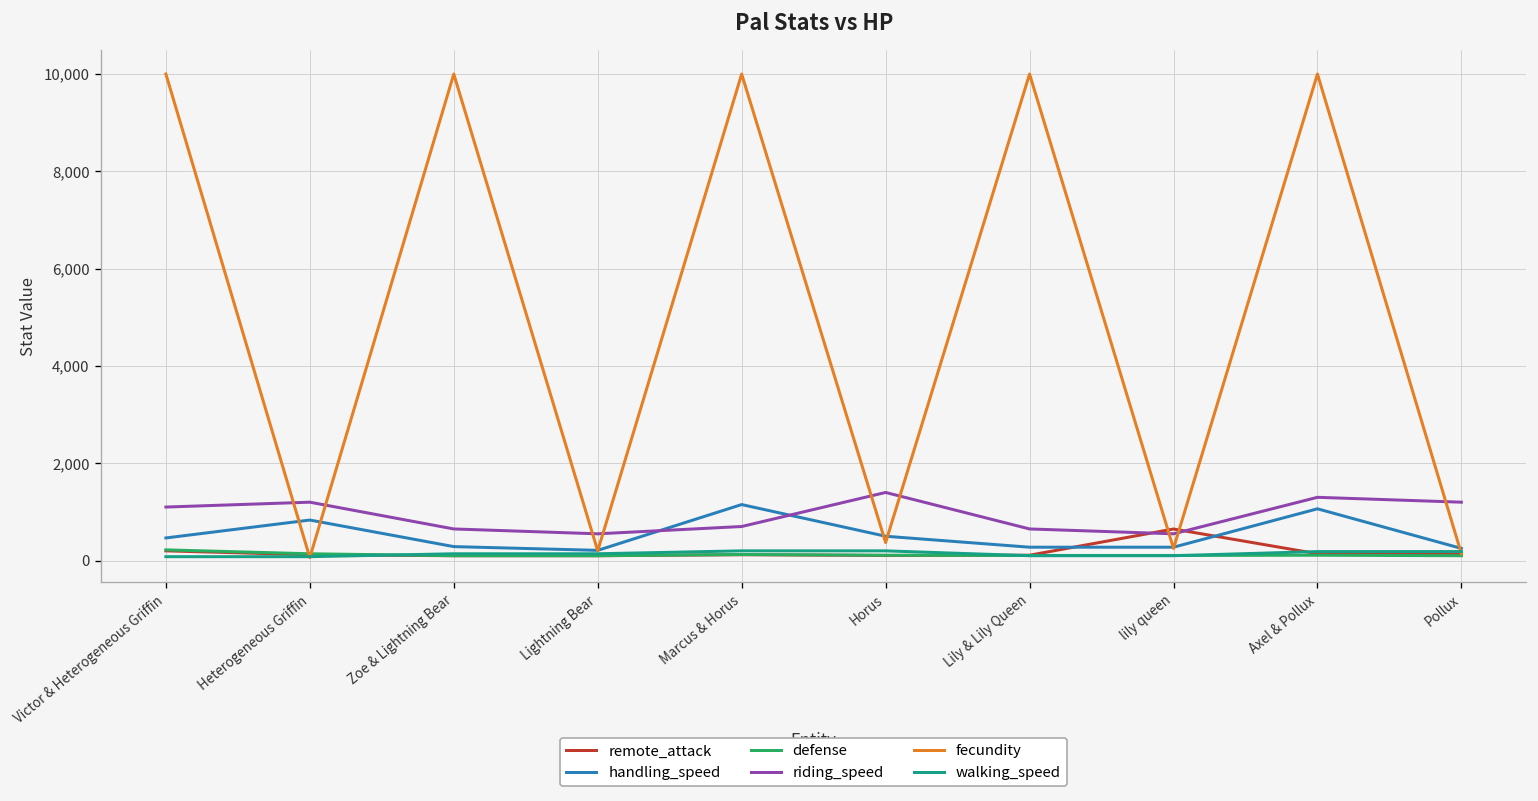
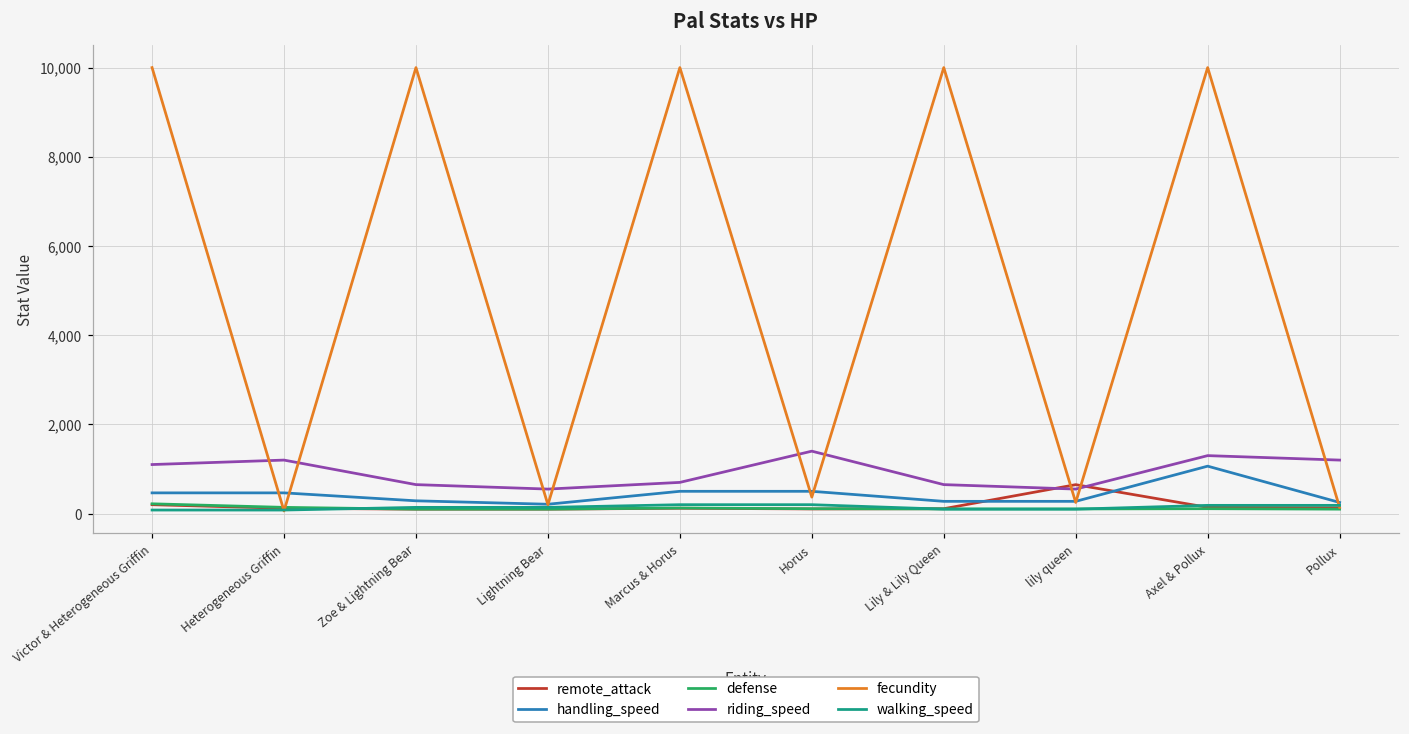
handling_speed, Heterogeneous Griffin: 800 -> 500
handling_speed, Marcus & Horus: 1,200 -> 500
